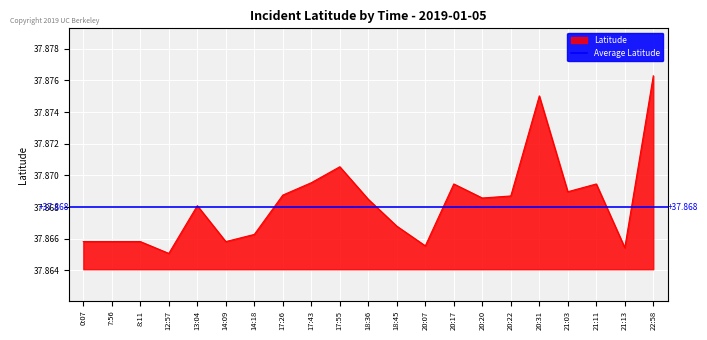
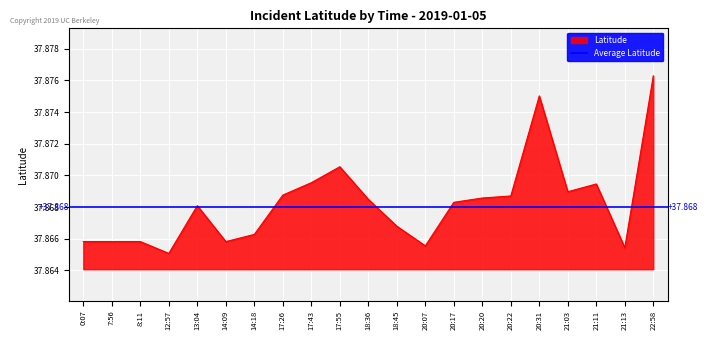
20:17: 37.8695 -> 37.8683
